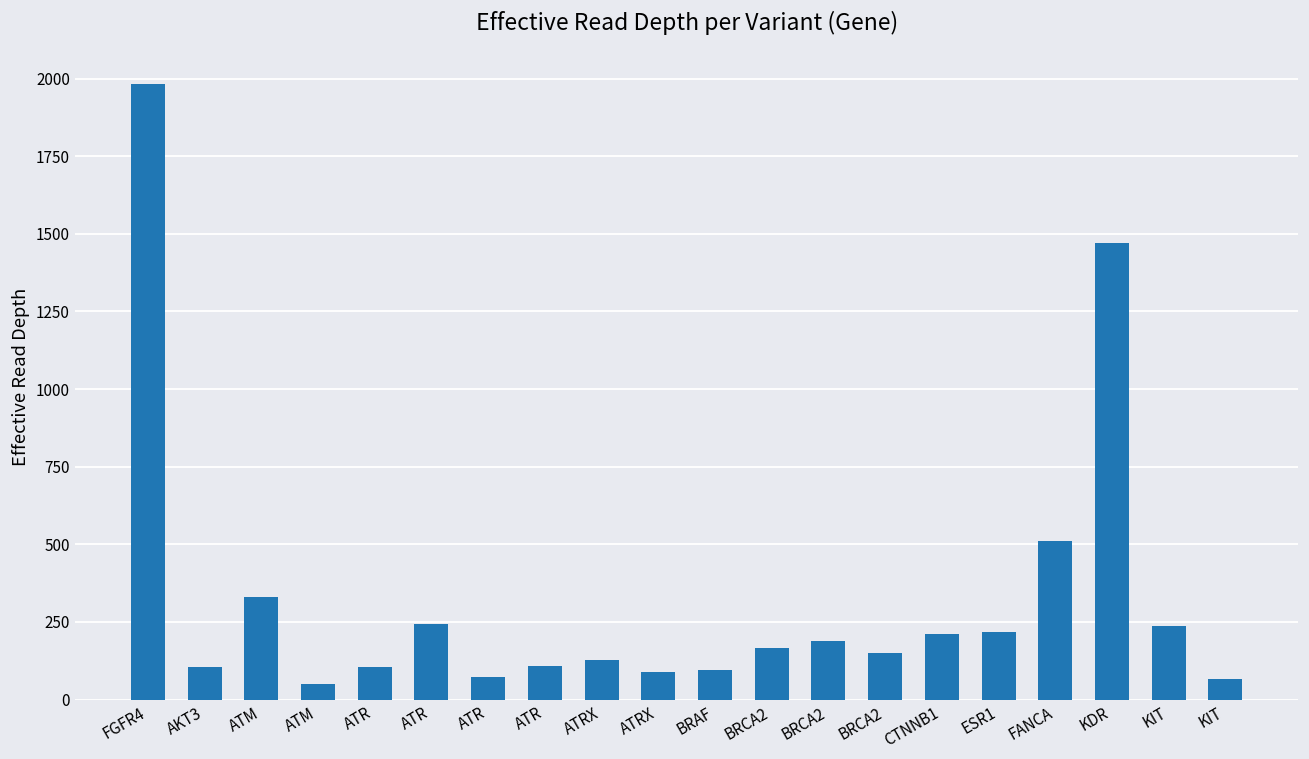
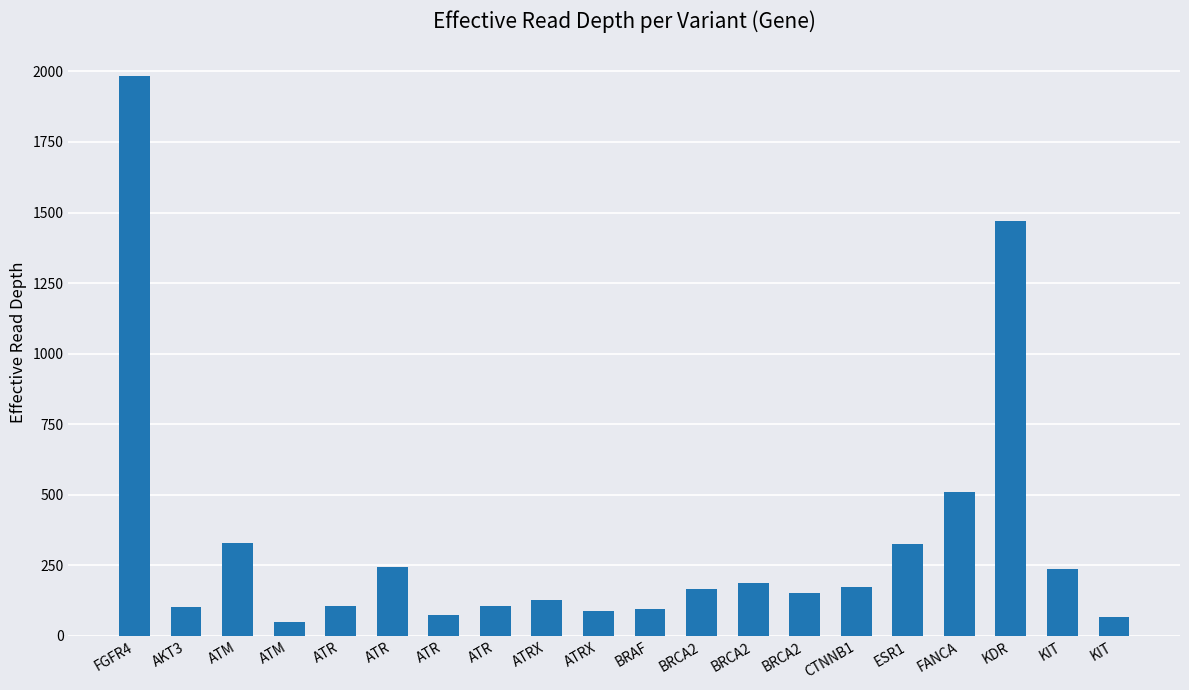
CTNNB1: 210 -> 170
ESR1: 220 -> 320
